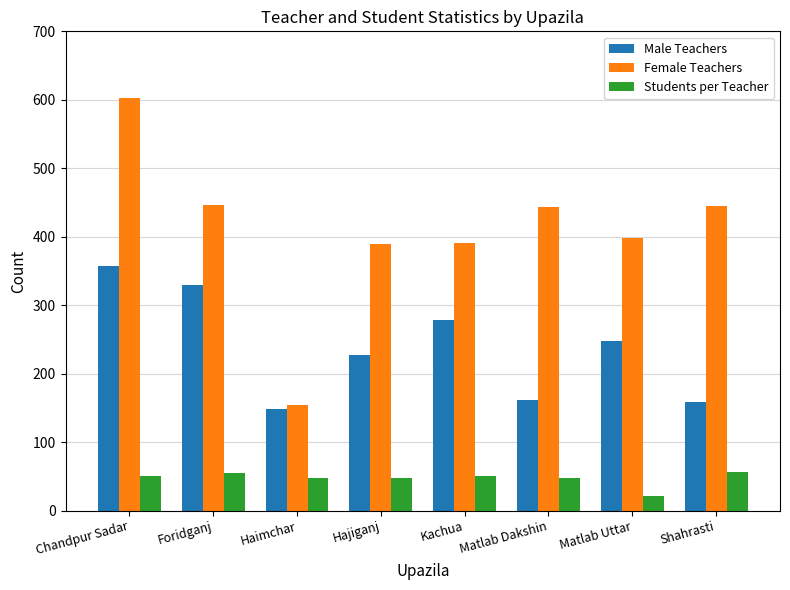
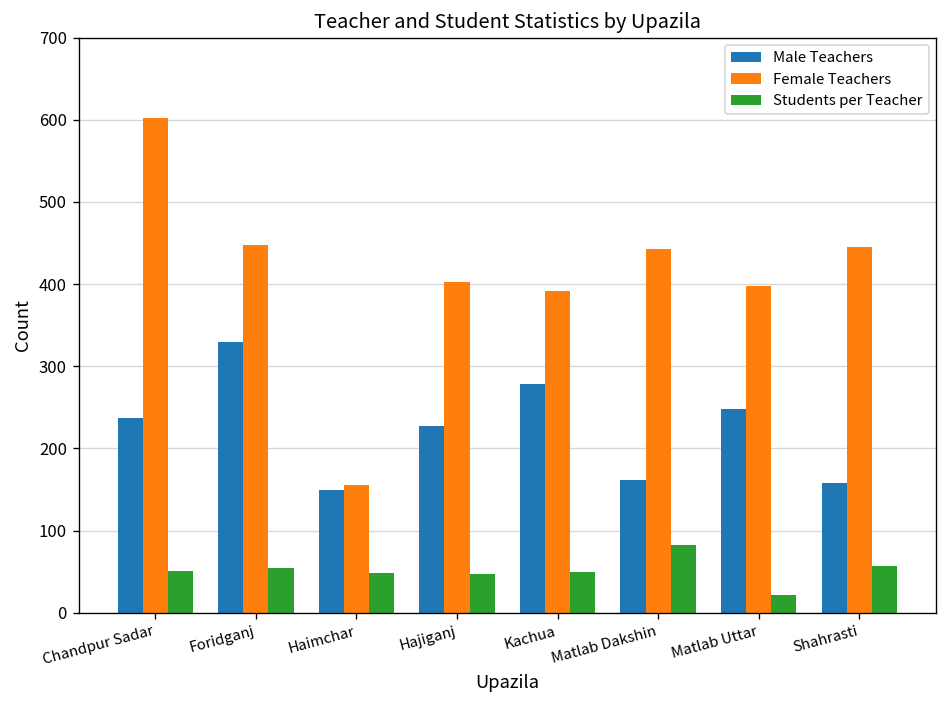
Male Teachers, Chandpur Sadar: 360 -> 240
Female Teachers, Hajiganj: 390 -> 400
Students per Teacher, Matlab Dakshin: 50 -> 80
